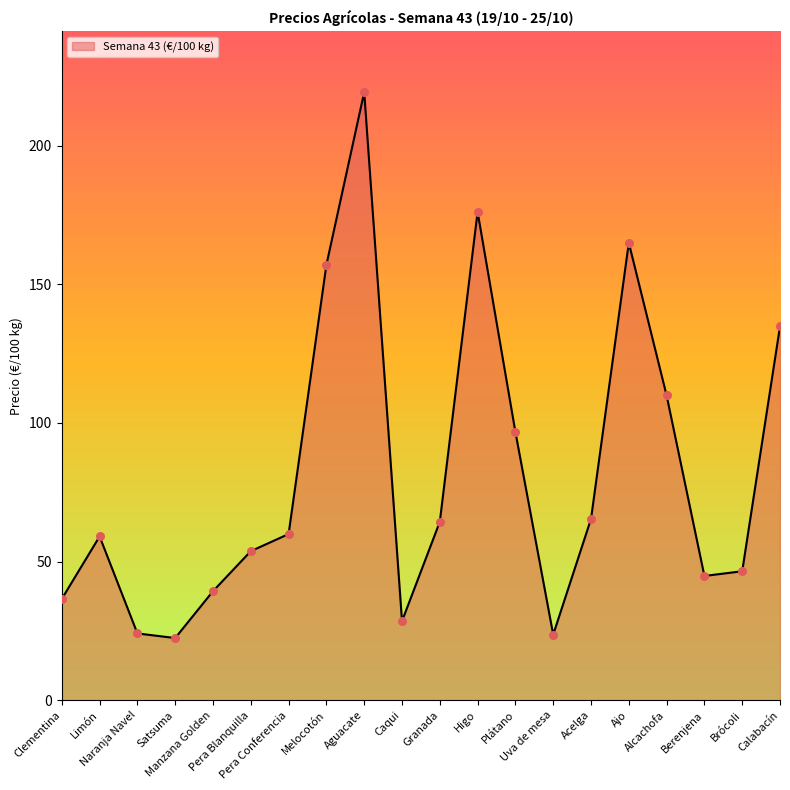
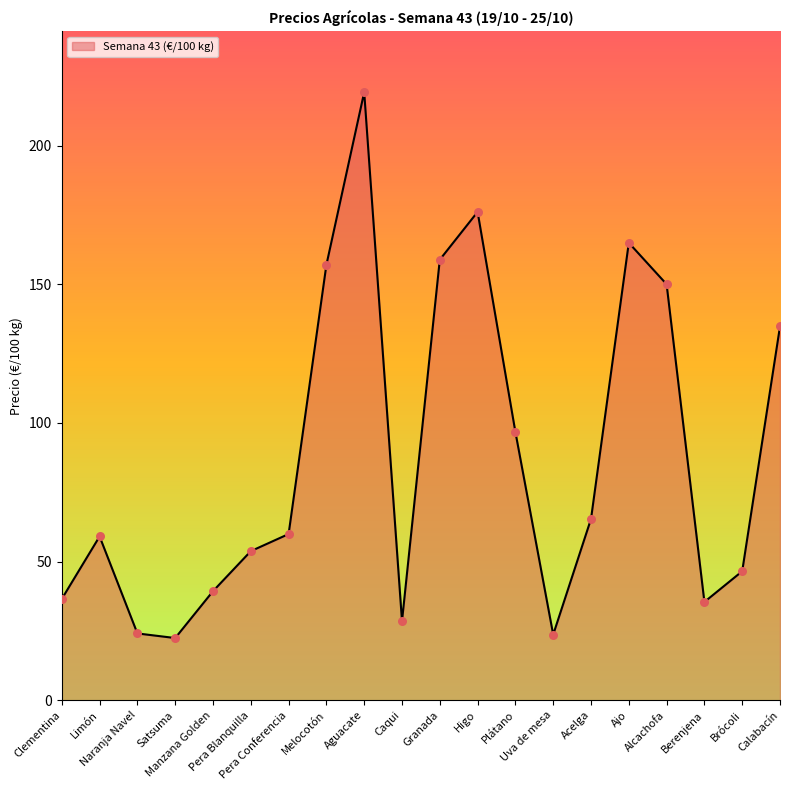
Granada: 64 -> 159
Alcachofa: 110 -> 150
Berenjena: 45 -> 35
